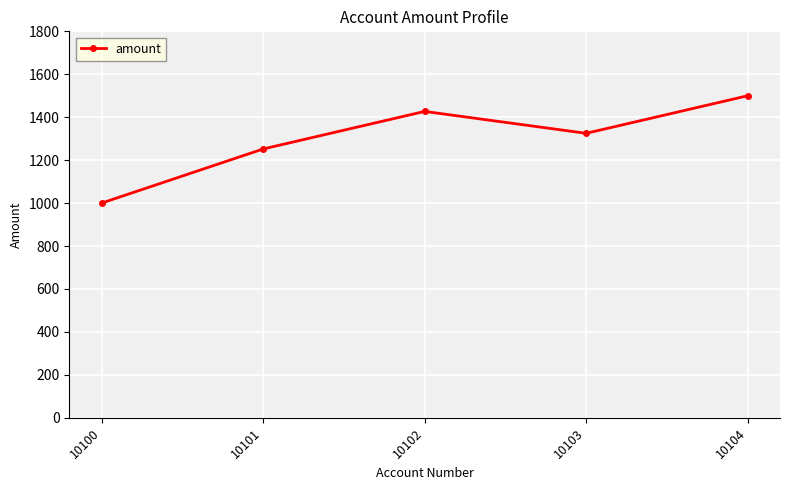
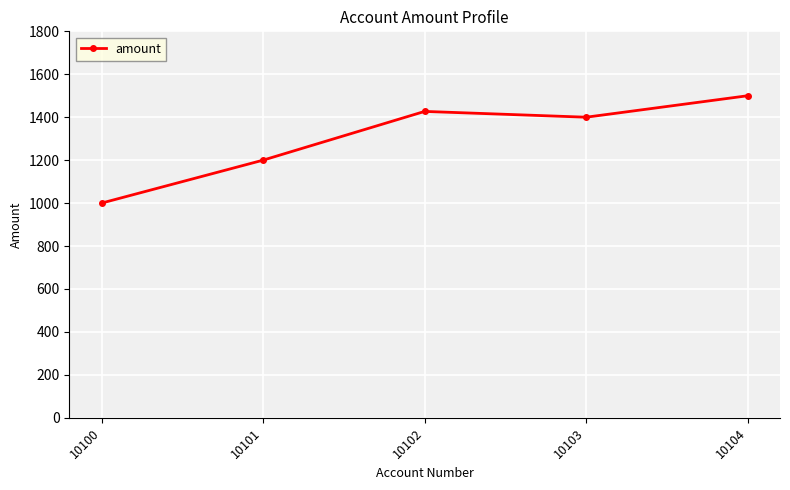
10101: 1250 -> 1200
10103: 1330 -> 1400
